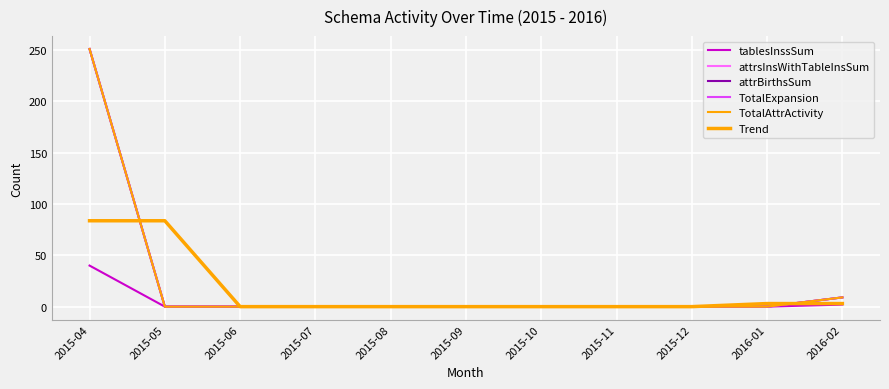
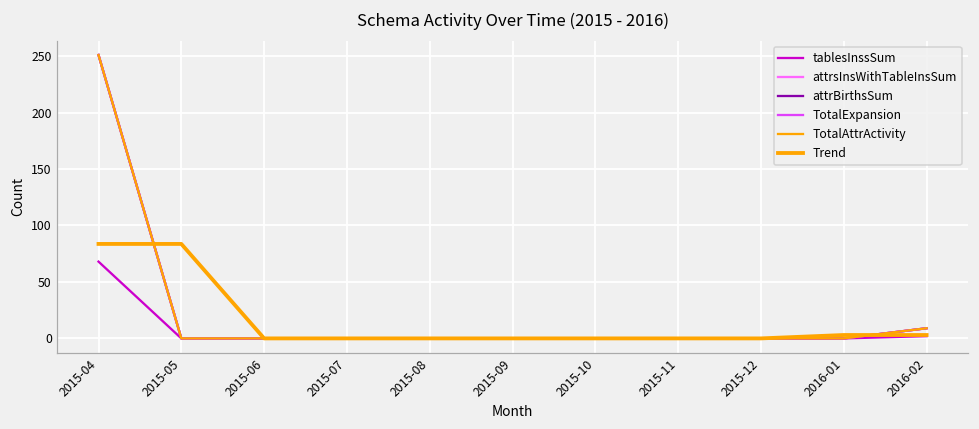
tablesInssSum, 2015-04: 40 -> 68
